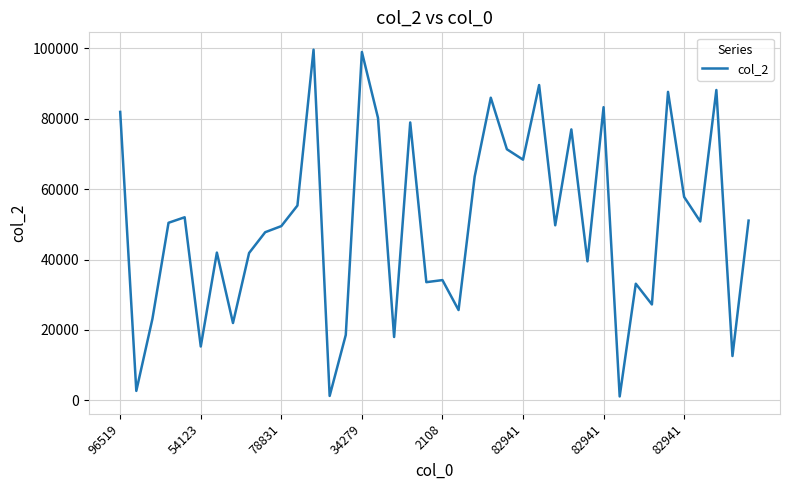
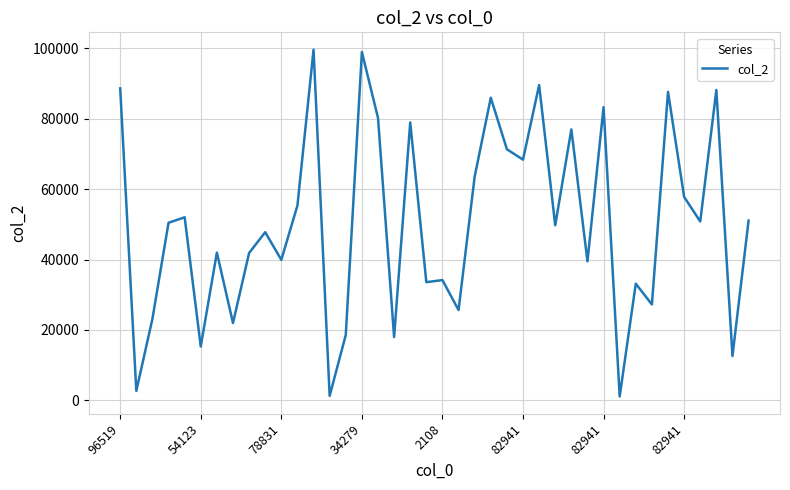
96519: 82000 -> 89000
78831: 50000 -> 40000
